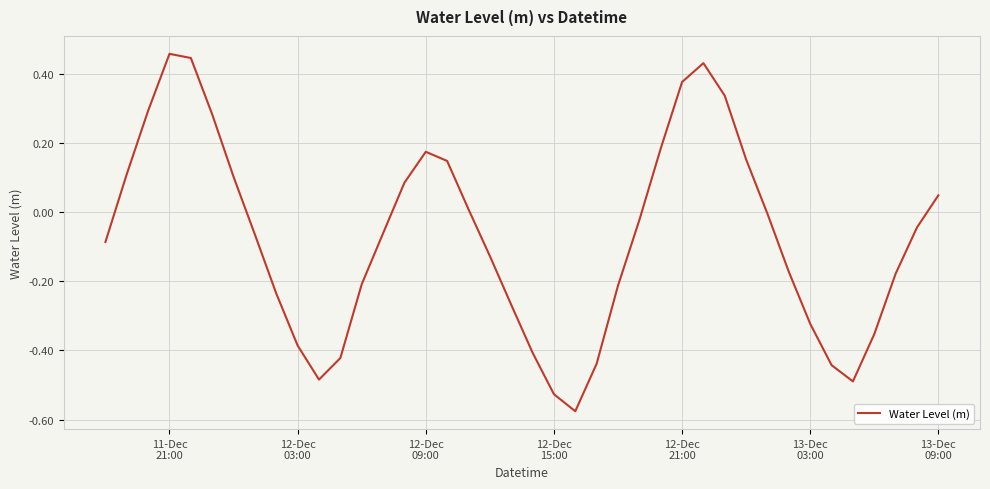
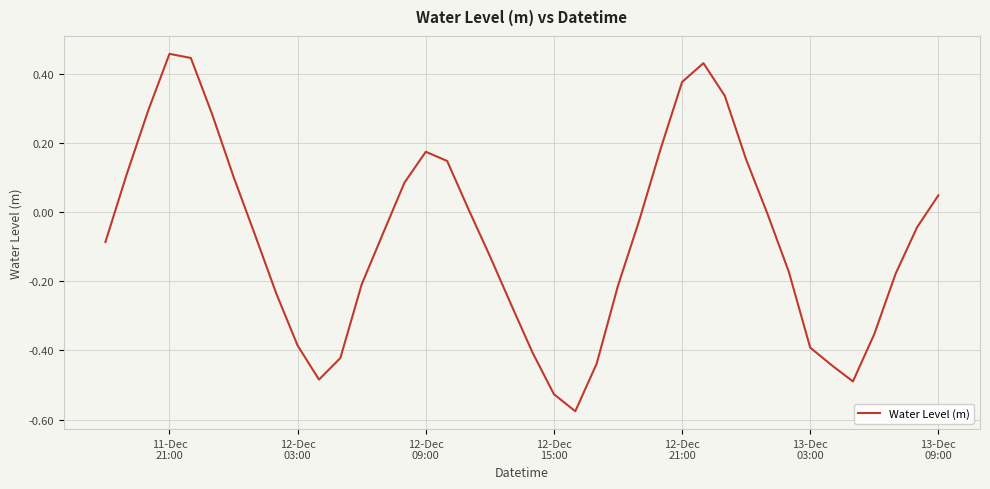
13-Dec 03:00: -0.32 -> -0.39
